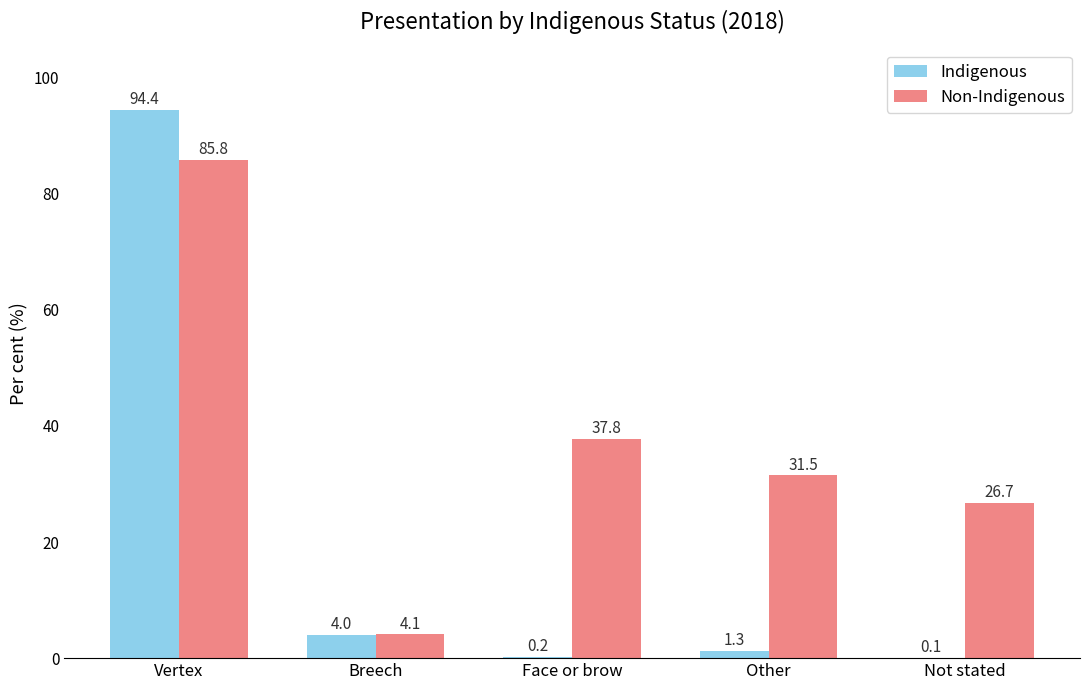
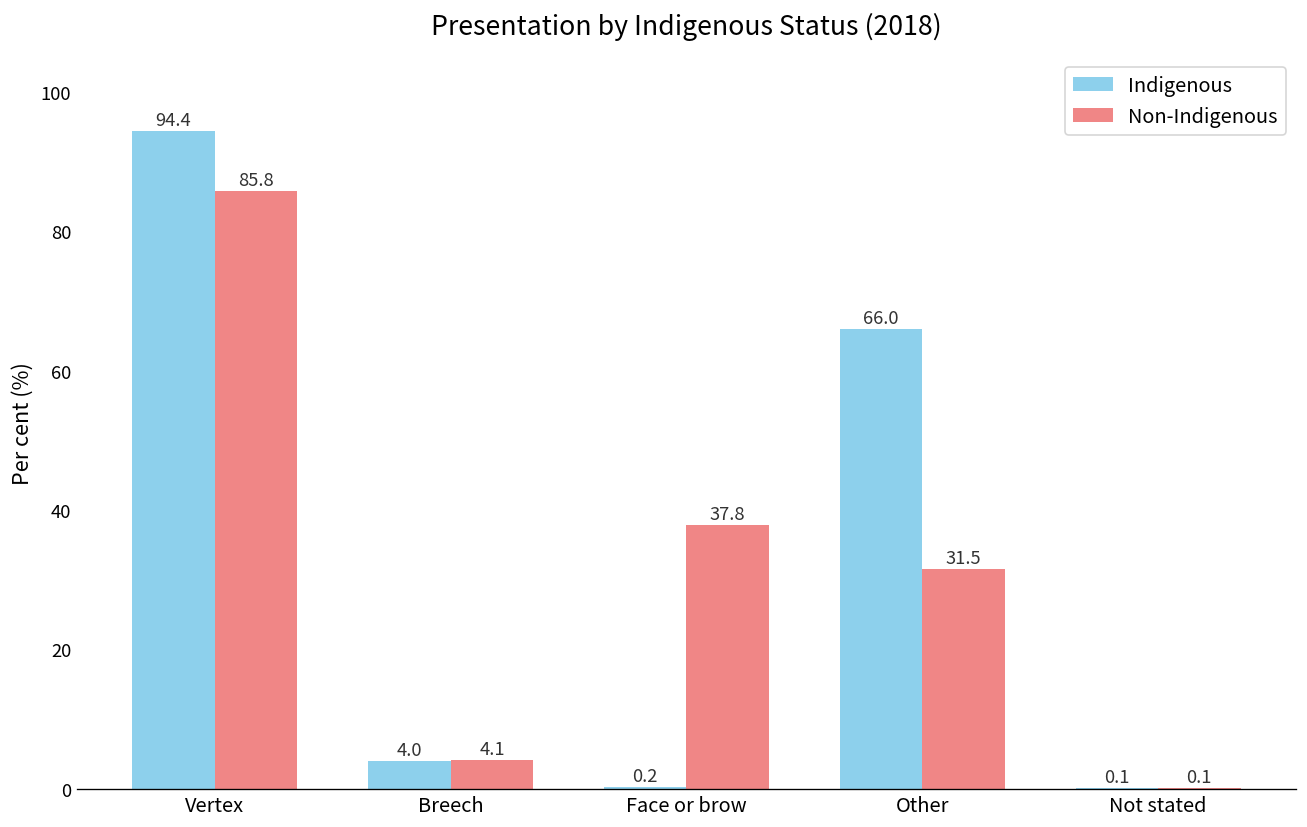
Indigenous, Other: 1.3 -> 66.0
Non-Indigenous, Not stated: 26.7 -> 0.1
